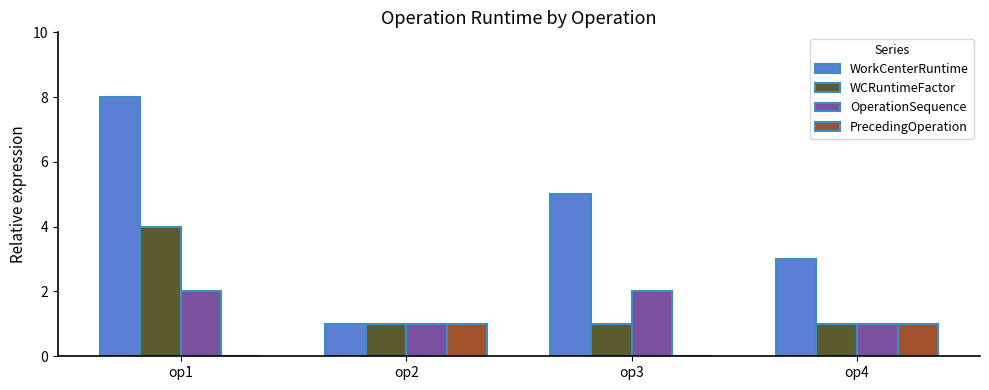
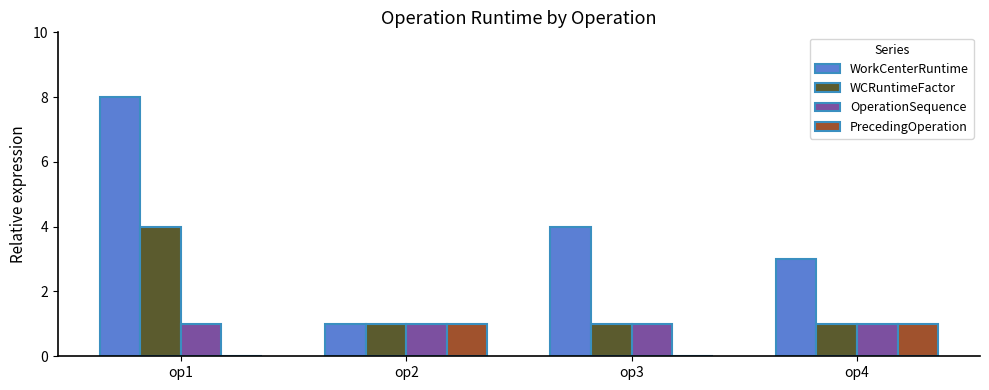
OperationSequence, op1: 2 -> 1
WorkCenterRuntime, op3: 5 -> 4
OperationSequence, op3: 2 -> 1
